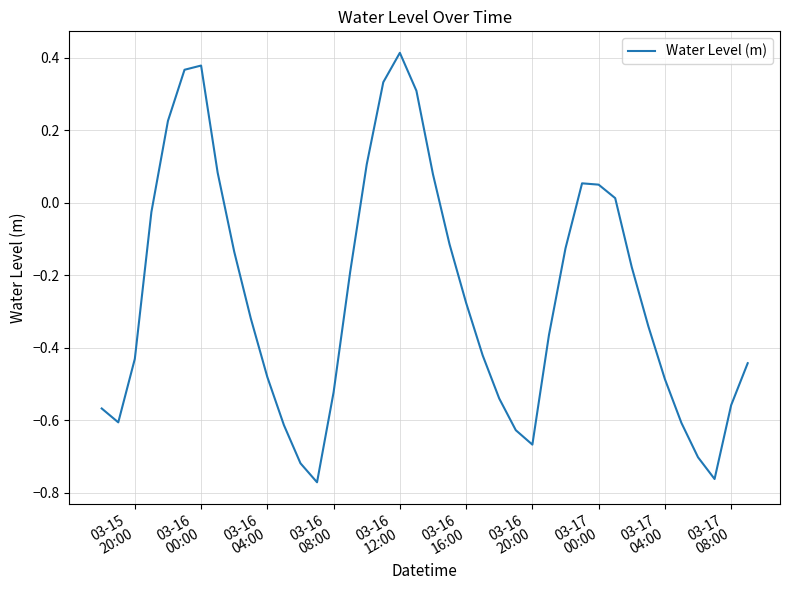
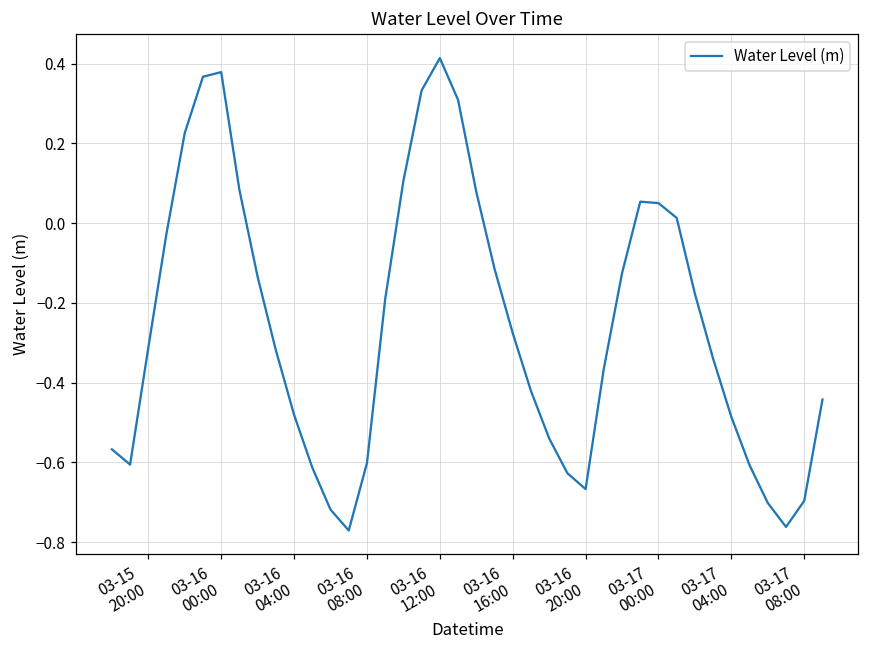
03-15 20:00: -0.43 -> -0.31
03-16 08:00: -0.52 -> -0.60
03-17 08:00: -0.56 -> -0.70
